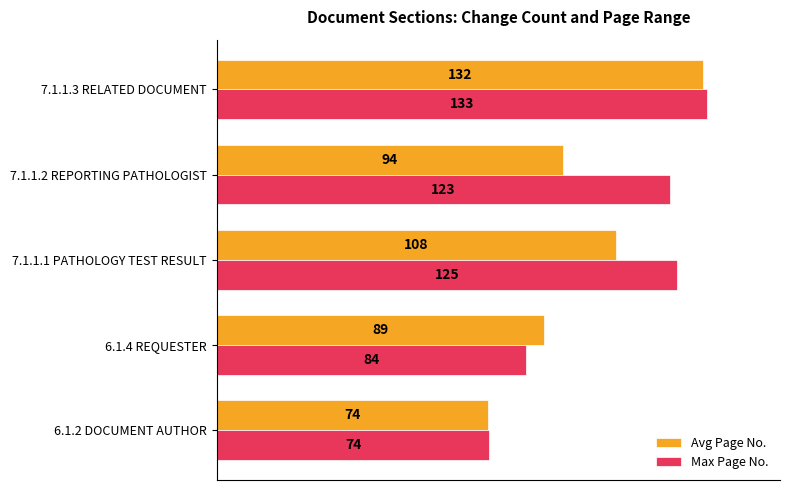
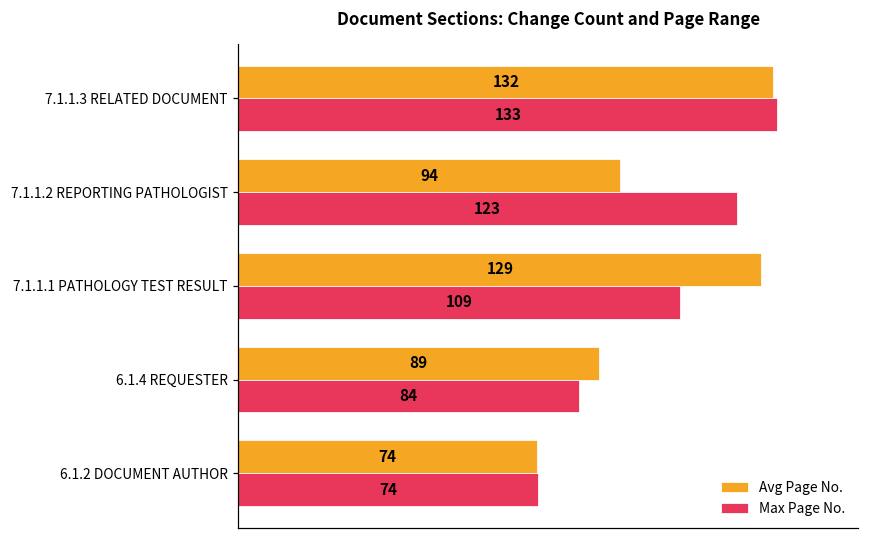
Avg Page No., 7.1.1.1 PATHOLOGY TEST RESULT: 108 -> 129
Max Page No., 7.1.1.1 PATHOLOGY TEST RESULT: 125 -> 109
